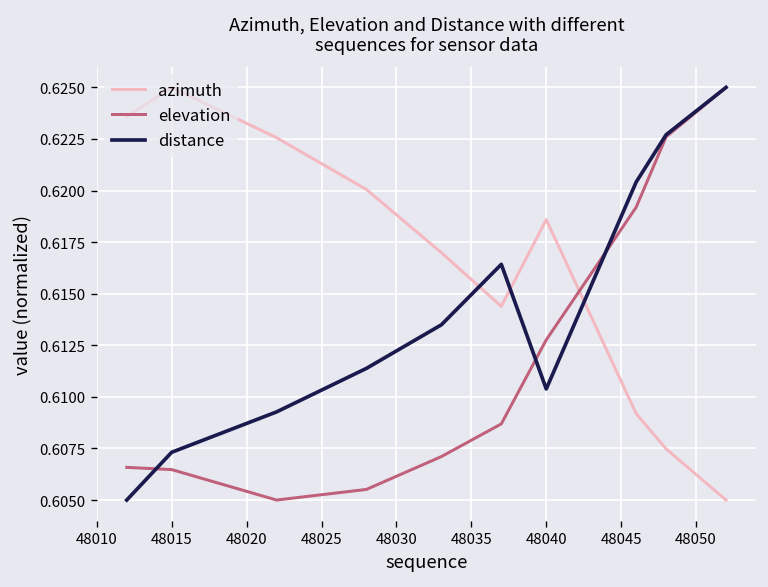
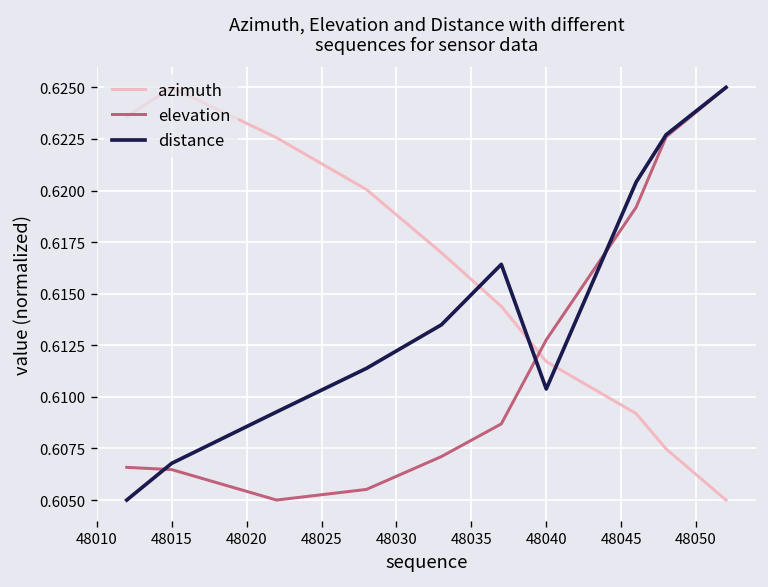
distance, 48015: 0.6073 -> 0.6068
azimuth, 48040: 0.6186 -> 0.6117
